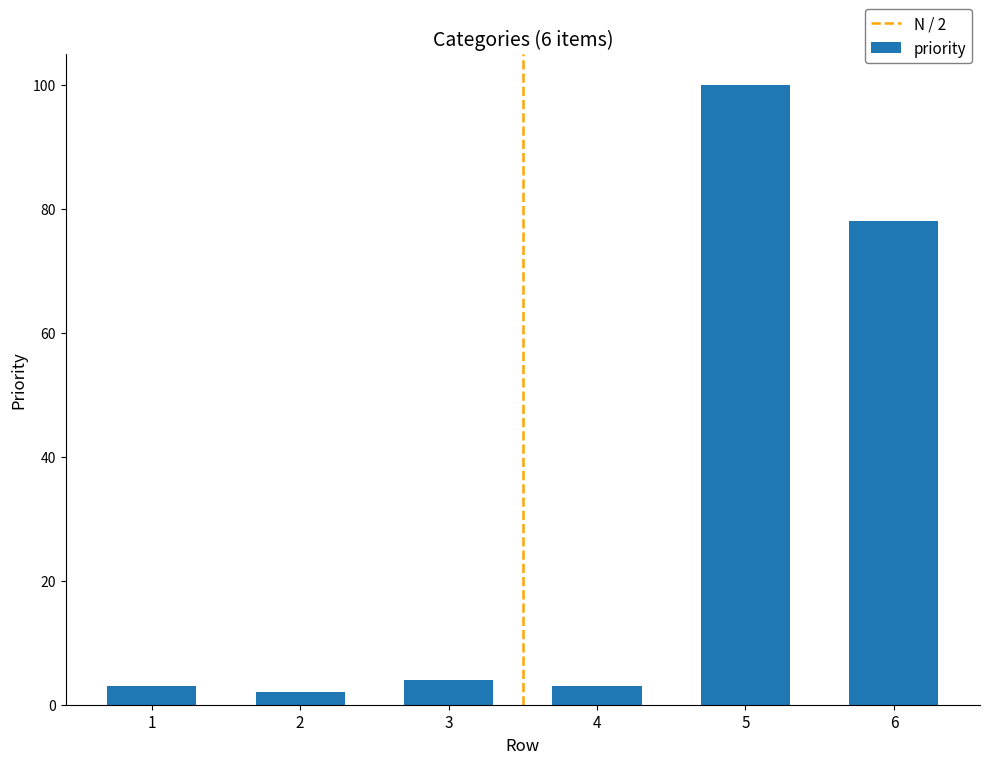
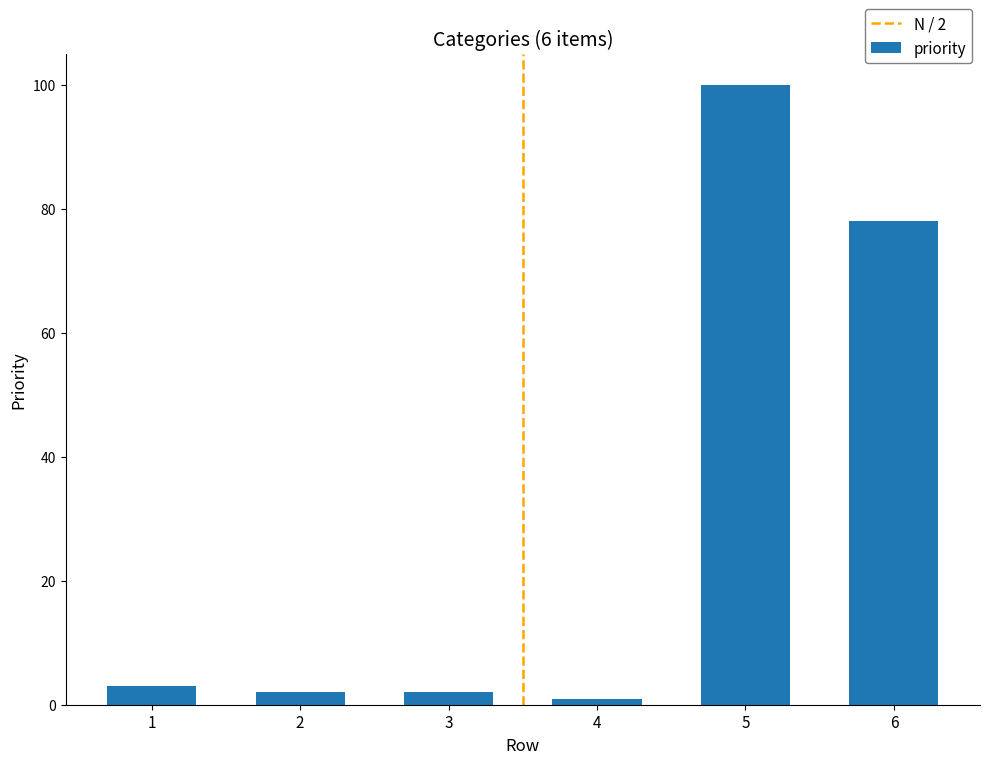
3: 4 -> 2
4: 3 -> 1
